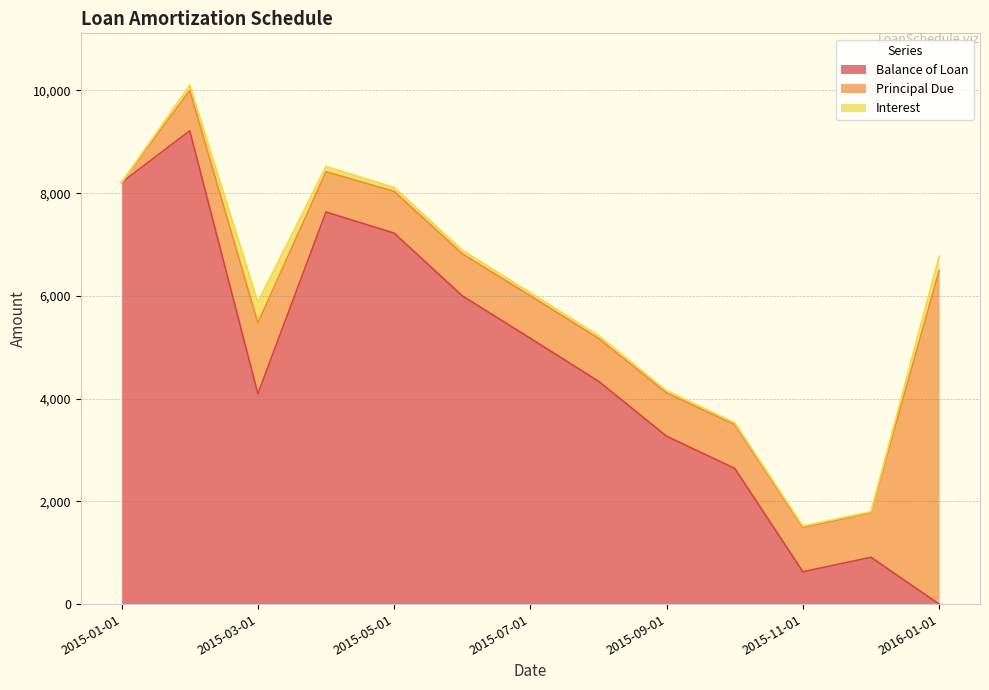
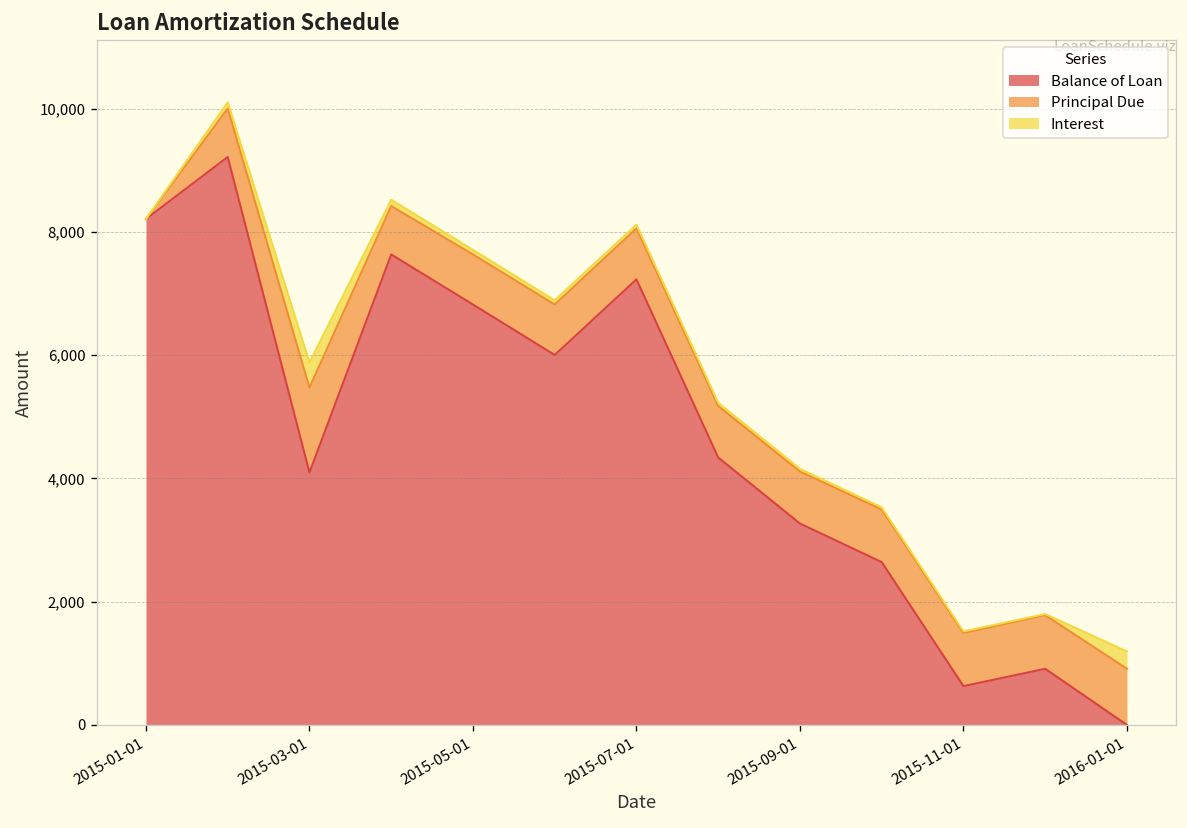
Balance of Loan, 2015-05-01: 7,200 -> 6,800
Balance of Loan, 2015-07-01: 5,200 -> 7,200
Principal Due, 2016-01-01: 6,500 -> 900
